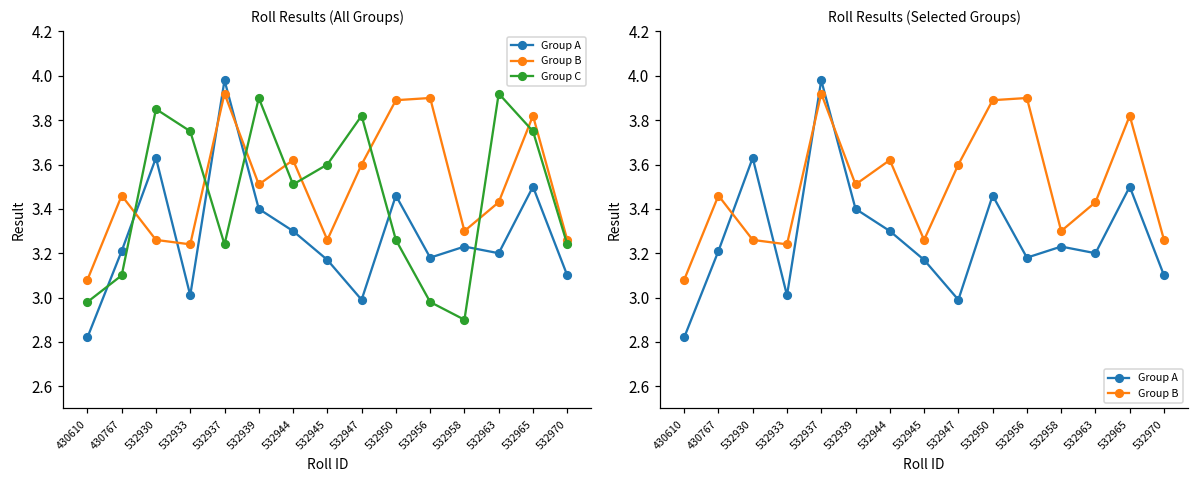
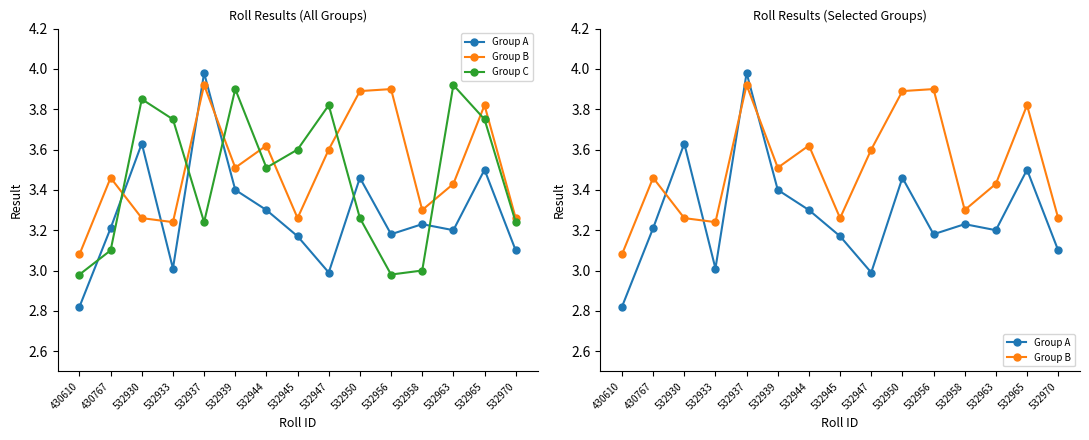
Roll Results (All Groups), Group C, 532958: 2.9 -> 3.0
